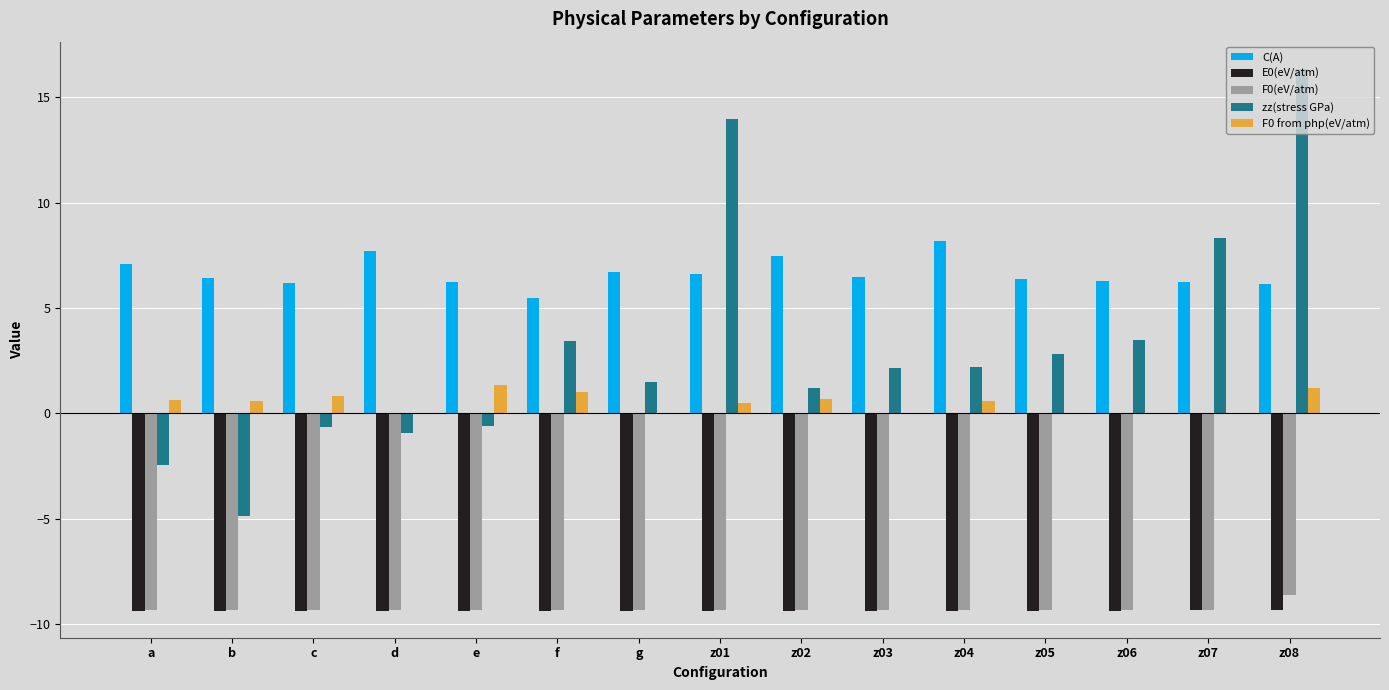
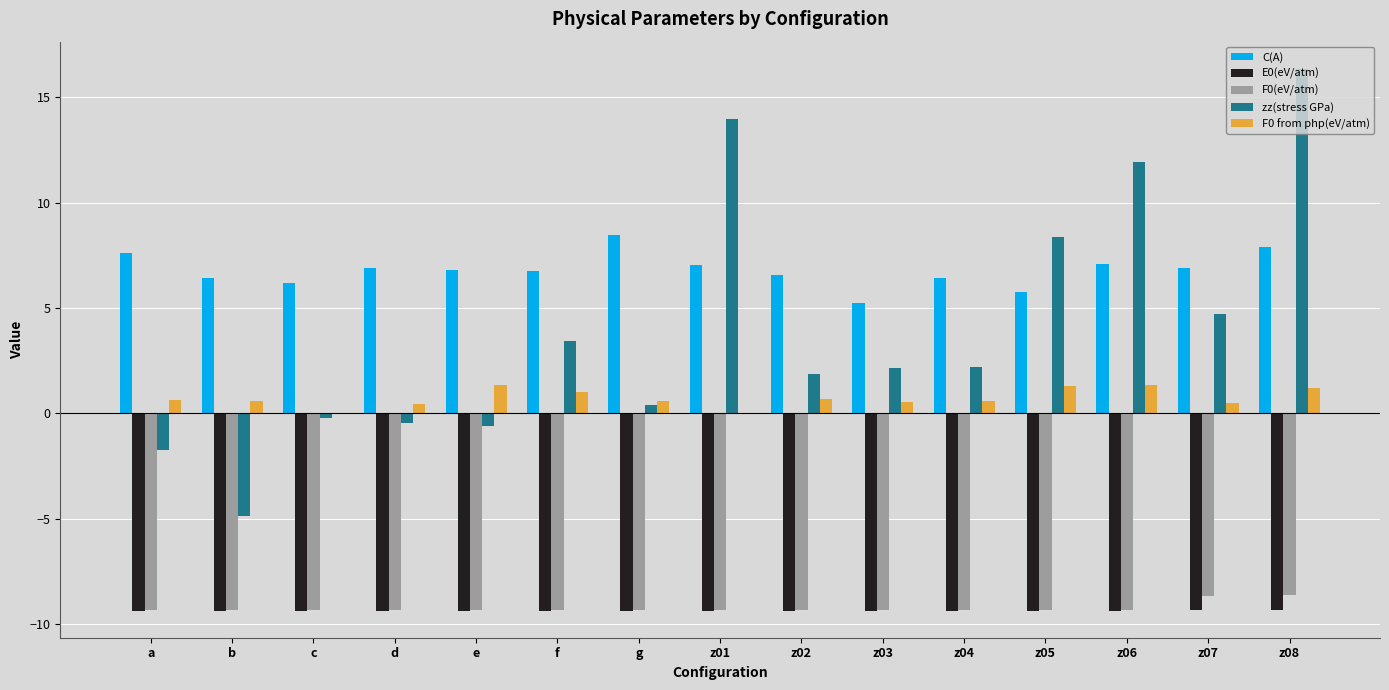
C(A), a: 7.1 -> 7.6
zz(stress GPa), a: -2.5 -> -1.7
zz(stress GPa), c: -0.6 -> -0.2
F0 from php(eV/atm), c: 0.8 -> 0.0
C(A), d: 7.7 -> 6.9
zz(stress GPa), d: -0.9 -> -0.4
F0 from php(eV/atm), d: 0.0 -> 0.5
C(A), e: 6.2 -> 6.8
C(A), f: 5.5 -> 6.8
C(A), g: 6.7 -> 8.5
zz(stress GPa), g: 1.5 -> 0.4
F0 from php(eV/atm), g: 0.0 -> 0.6
C(A), z01: 6.6 -> 7.0
F0 from php(eV/atm), z01: 0.5 -> 0.0
C(A), z02: 7.5 -> 6.6
zz(stress GPa), z02: 1.2 -> 1.9
C(A), z03: 6.5 -> 5.3
F0 from php(eV/atm), z03: 0.0 -> 0.5
C(A), z04: 8.2 -> 6.4
C(A), z05: 6.4 -> 5.7
zz(stress GPa), z05: 2.8 -> 8.4
F0 from php(eV/atm), z05: 0.0 -> 1.3
C(A), z06: 6.3 -> 7.1
zz(stress GPa), z06: 3.5 -> 11.9
F0 from php(eV/atm), z06: 0.0 -> 1.3
C(A), z07: 6.2 -> 6.9
F0(eV/atm), z07: -9.3 -> -8.7
zz(stress GPa), z07: 8.3 -> 4.7
F0 from php(eV/atm), z07: 0.0 -> 0.5
C(A), z08: 6.2 -> 7.9
